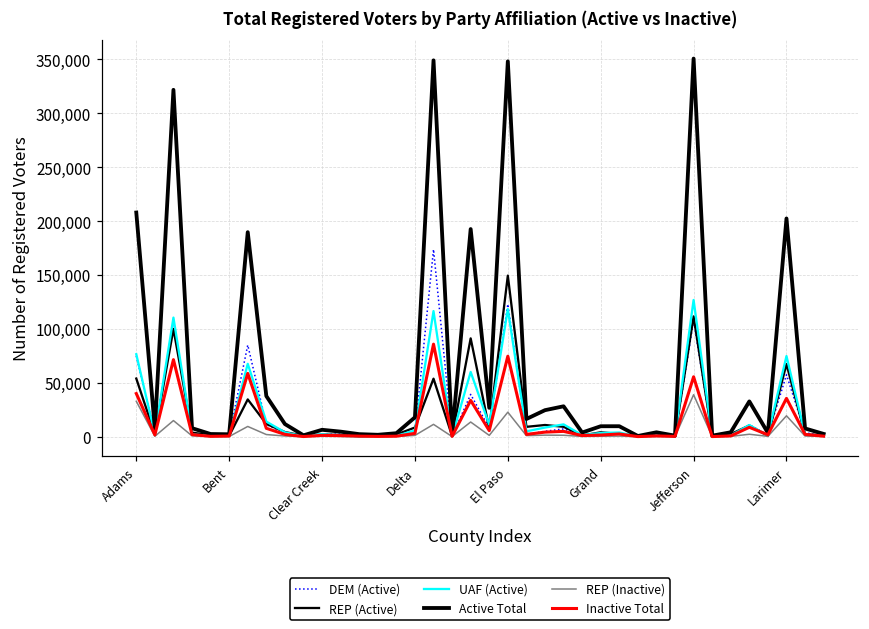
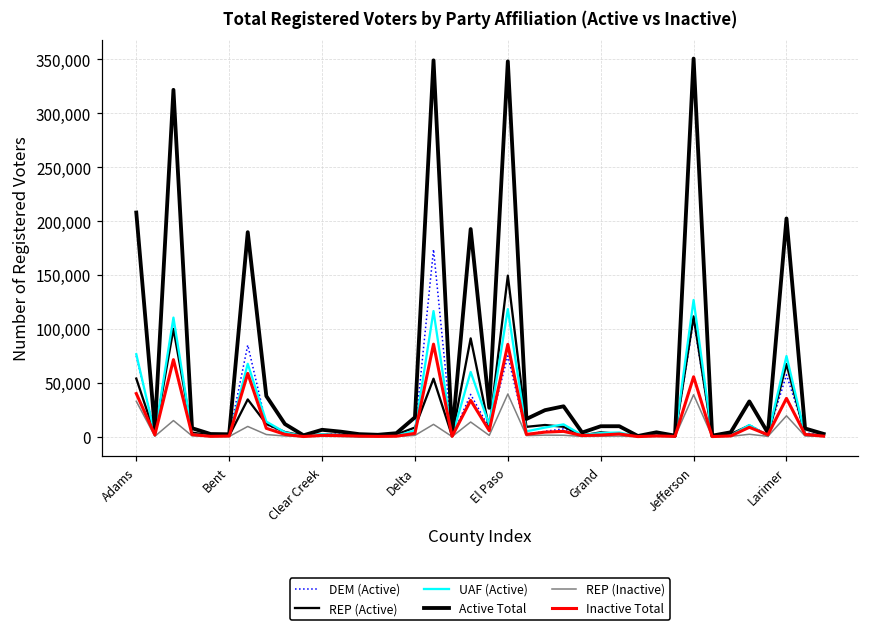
DEM (Active), El Paso: 120,000 -> 70,000
REP (Inactive), El Paso: 20,000 -> 40,000
Inactive Total, El Paso: 70,000 -> 90,000
